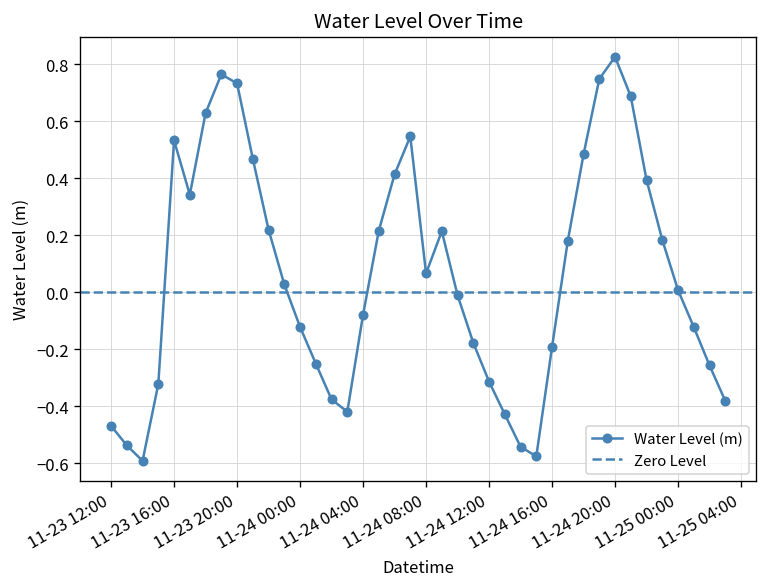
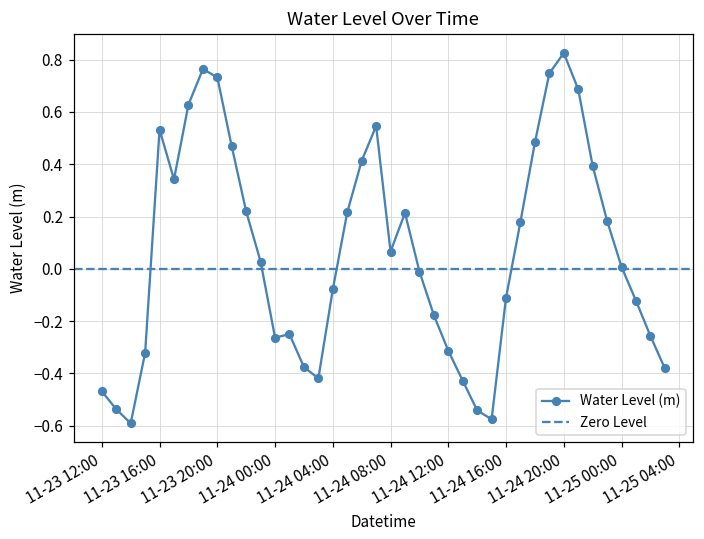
11-24 00:00: -0.12 -> -0.26
11-24 16:00: -0.19 -> -0.11
